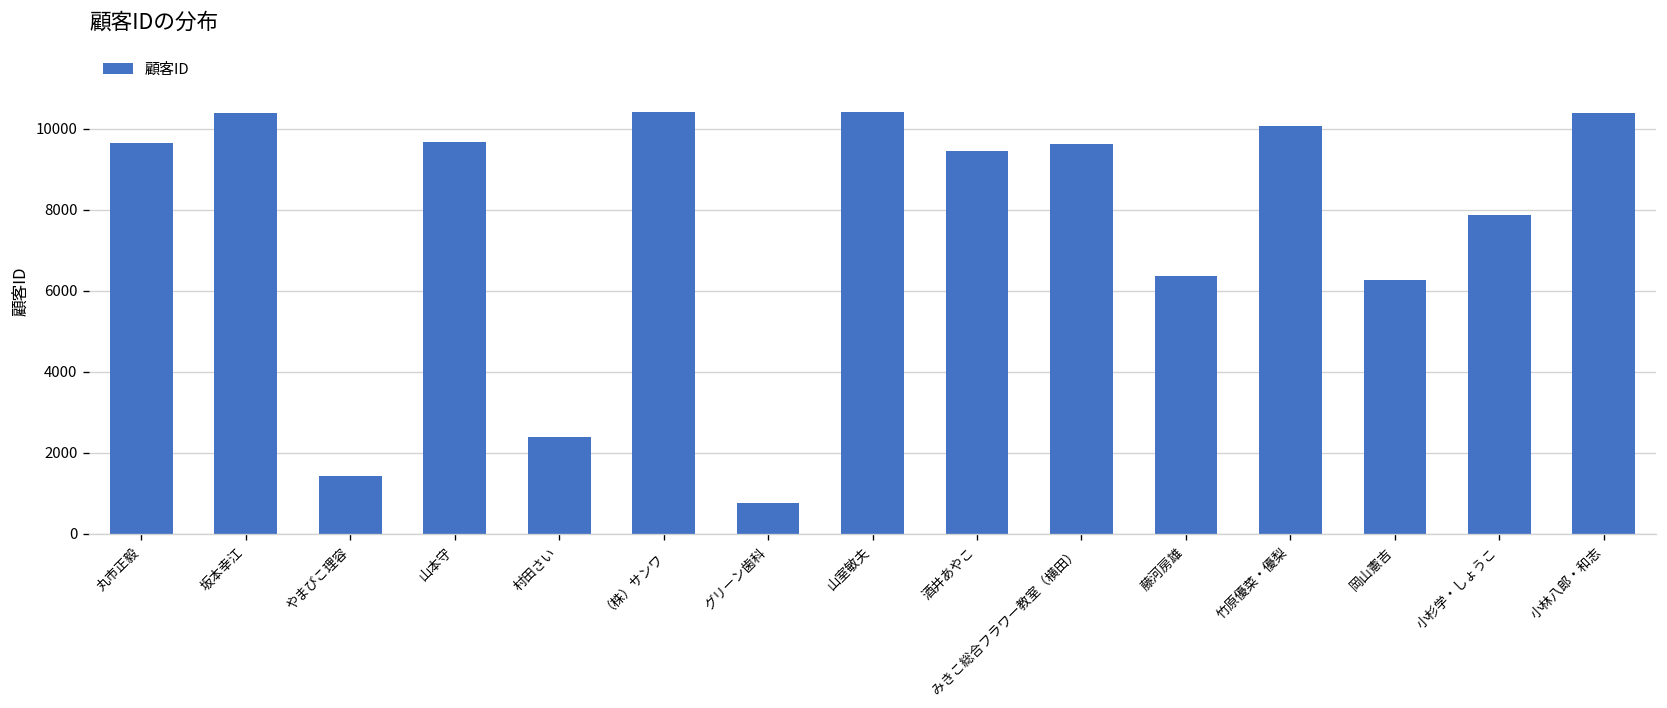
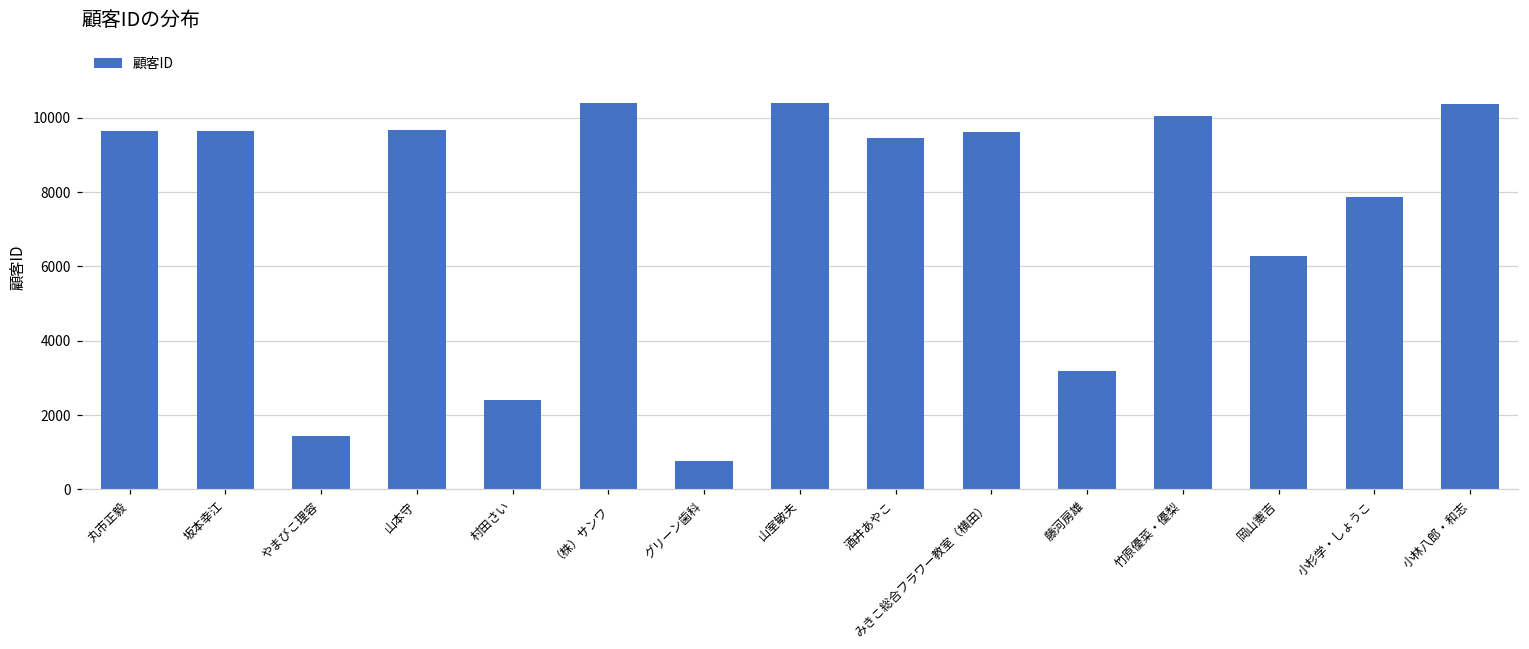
坂本幸江: 10400 -> 9600
藤河房雄: 6400 -> 3200
